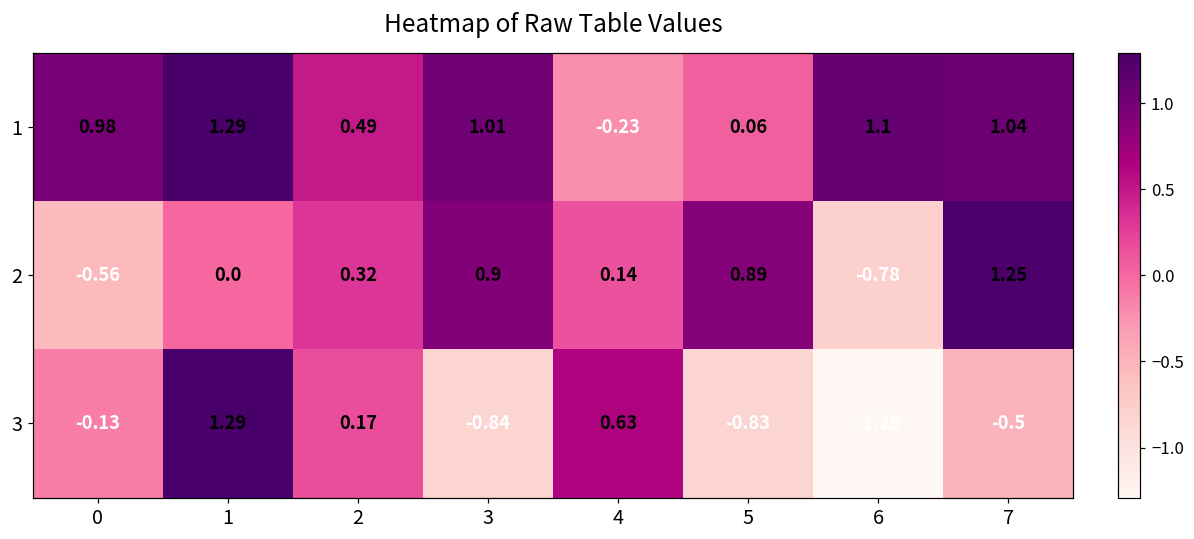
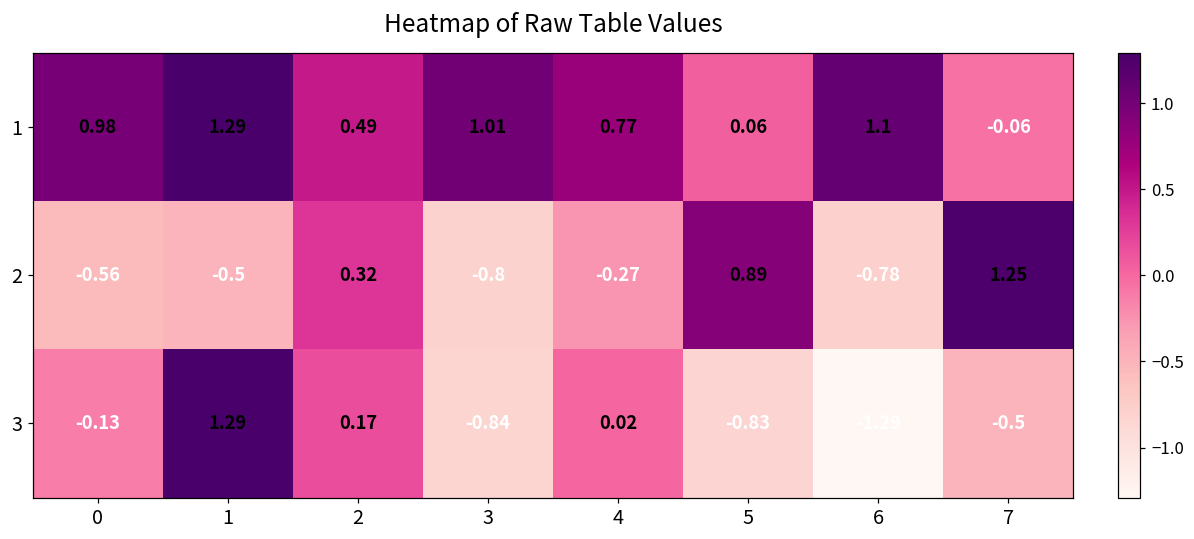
1, 4: -0.23 -> 0.77
1, 7: 1.04 -> -0.06
2, 1: 0.0 -> -0.5
2, 3: 0.9 -> -0.8
2, 4: 0.14 -> -0.27
3, 4: 0.63 -> 0.02
